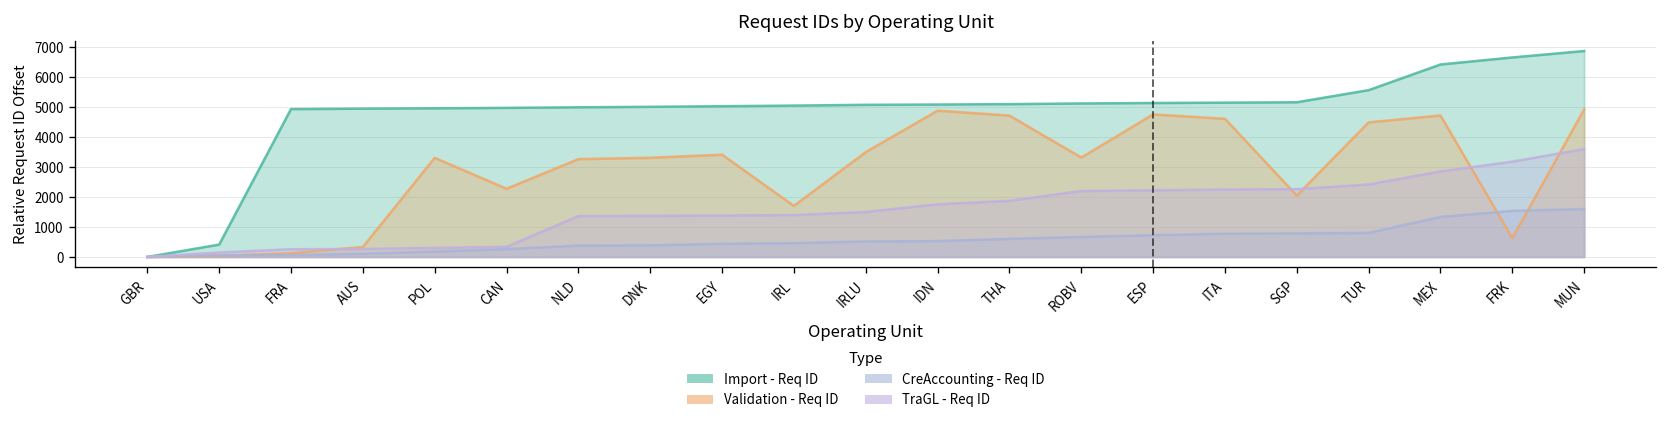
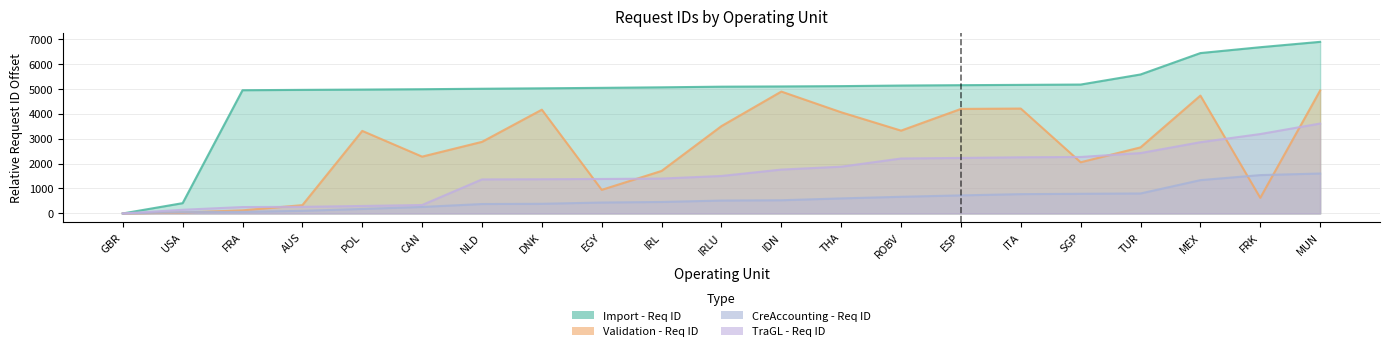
Validation - Req ID, NLD: 3300 -> 2900
Validation - Req ID, DNK: 3300 -> 4200
Validation - Req ID, EGY: 3400 -> 900
Validation - Req ID, THA: 4700 -> 4100
Validation - Req ID, ESP: 4800 -> 4200
Validation - Req ID, ITA: 4600 -> 4200
Validation - Req ID, TUR: 4500 -> 2600
